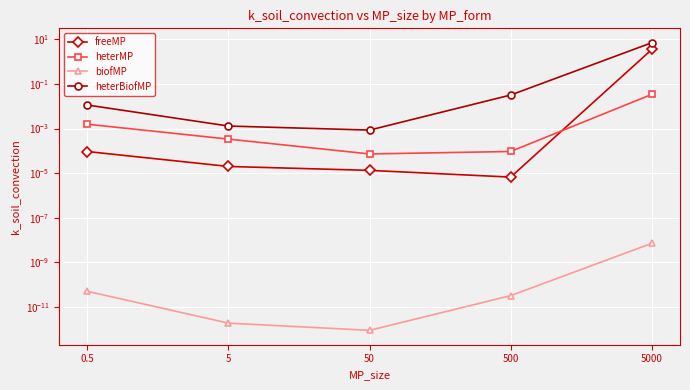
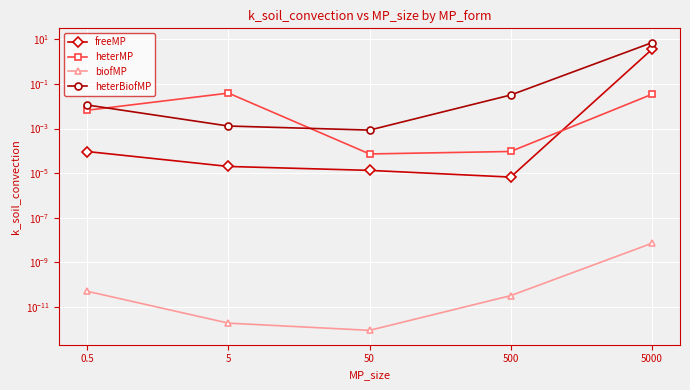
heterMP, 0.5: 0.002 -> 0.007
heterMP, 5: 0.0003 -> 0.04
